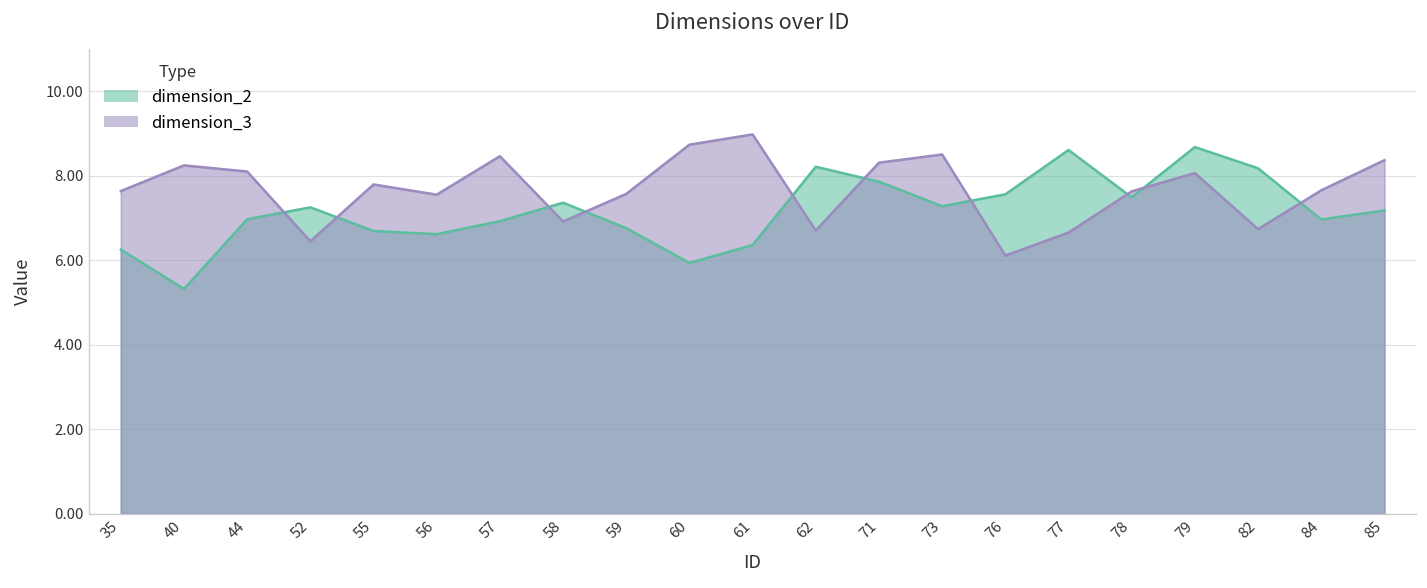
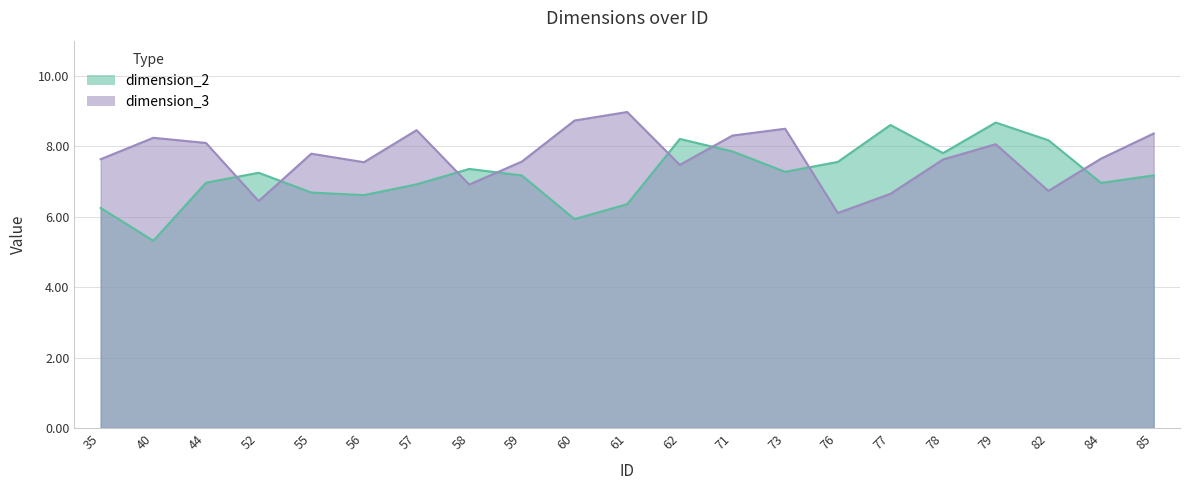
dimension_2, 59: 6.8 -> 7.2
dimension_3, 62: 6.7 -> 7.5
dimension_2, 78: 7.5 -> 7.8
